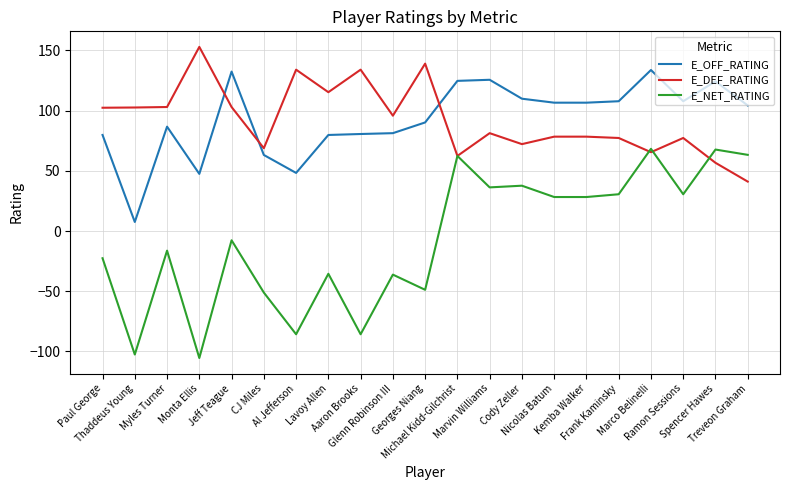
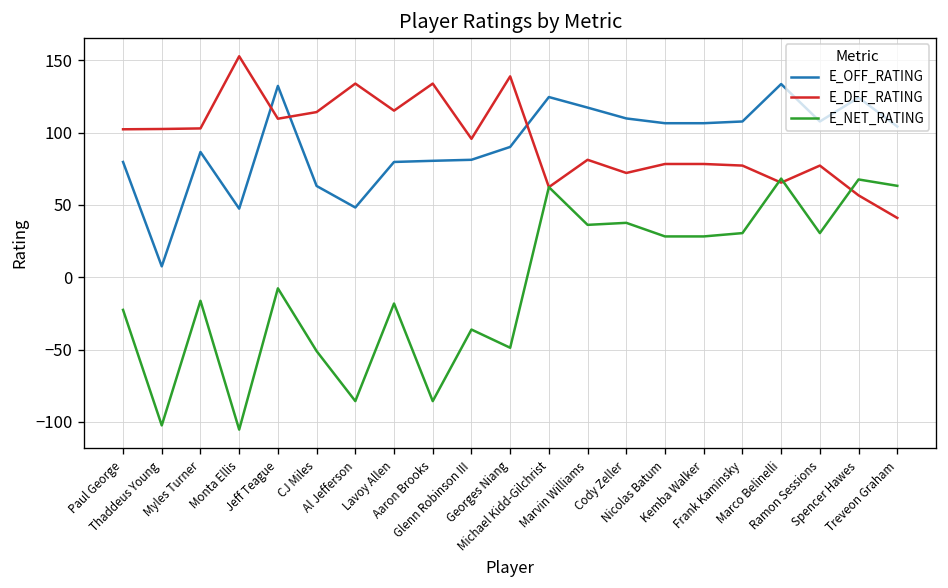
E_DEF_RATING, Jeff Teague: 103 -> 110
E_DEF_RATING, CJ Miles: 69 -> 114
E_NET_RATING, Lavoy Allen: -36 -> -18
E_OFF_RATING, Marvin Williams: 126 -> 117
